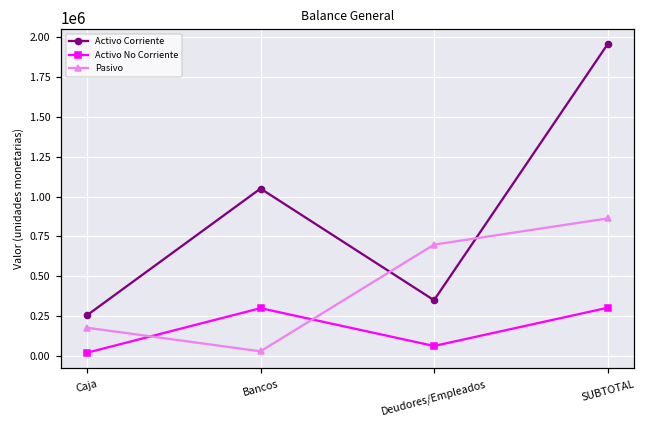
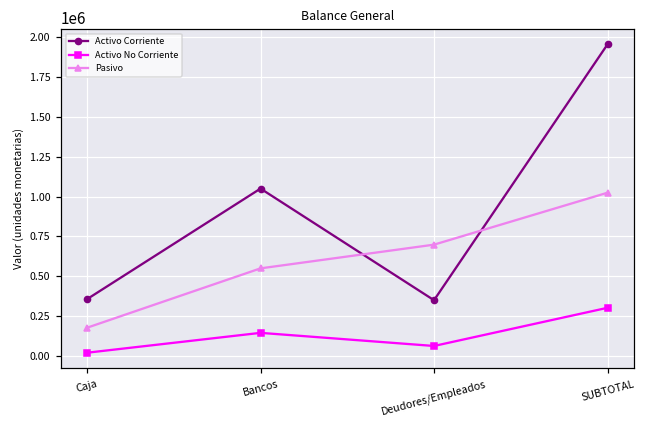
Activo Corriente, Caja: 250000 -> 360000
Activo No Corriente, Bancos: 300000 -> 140000
Pasivo, Bancos: 30000 -> 550000
Pasivo, SUBTOTAL: 860000 -> 1020000
